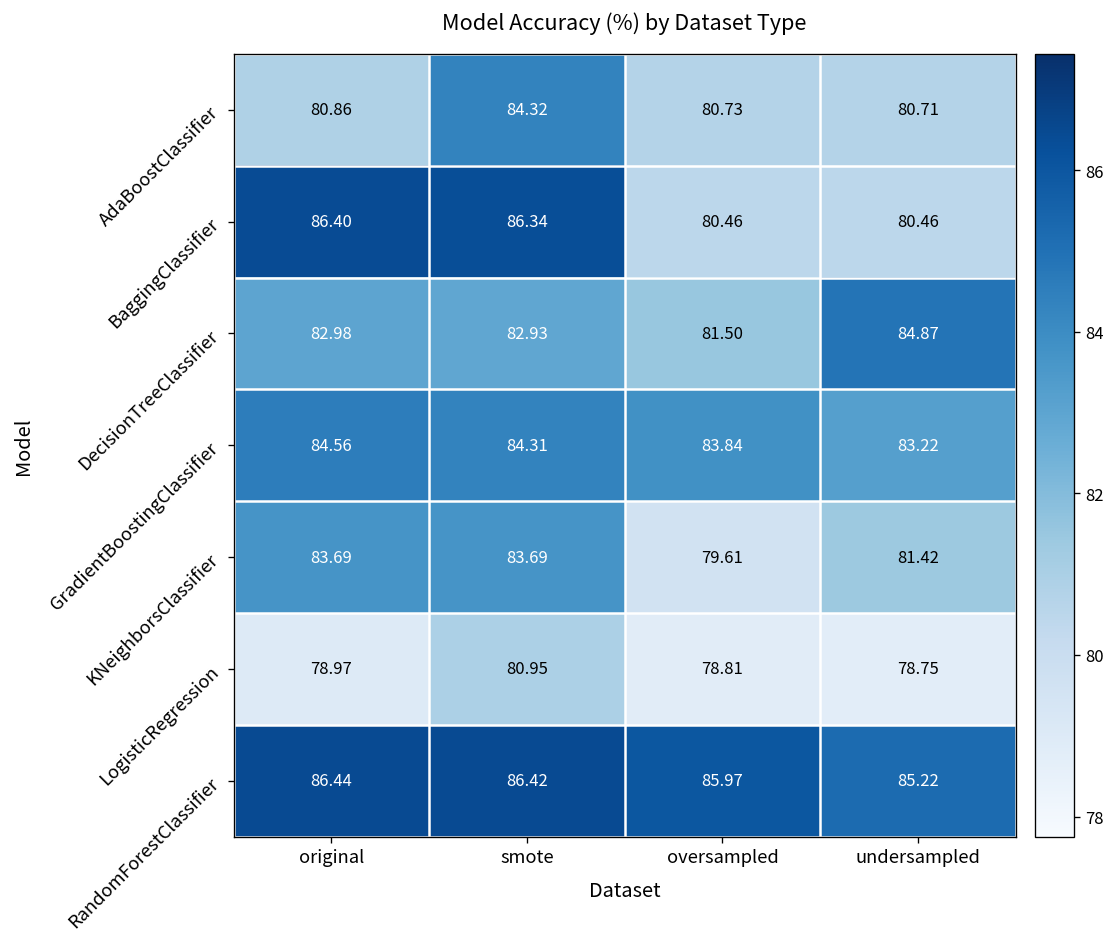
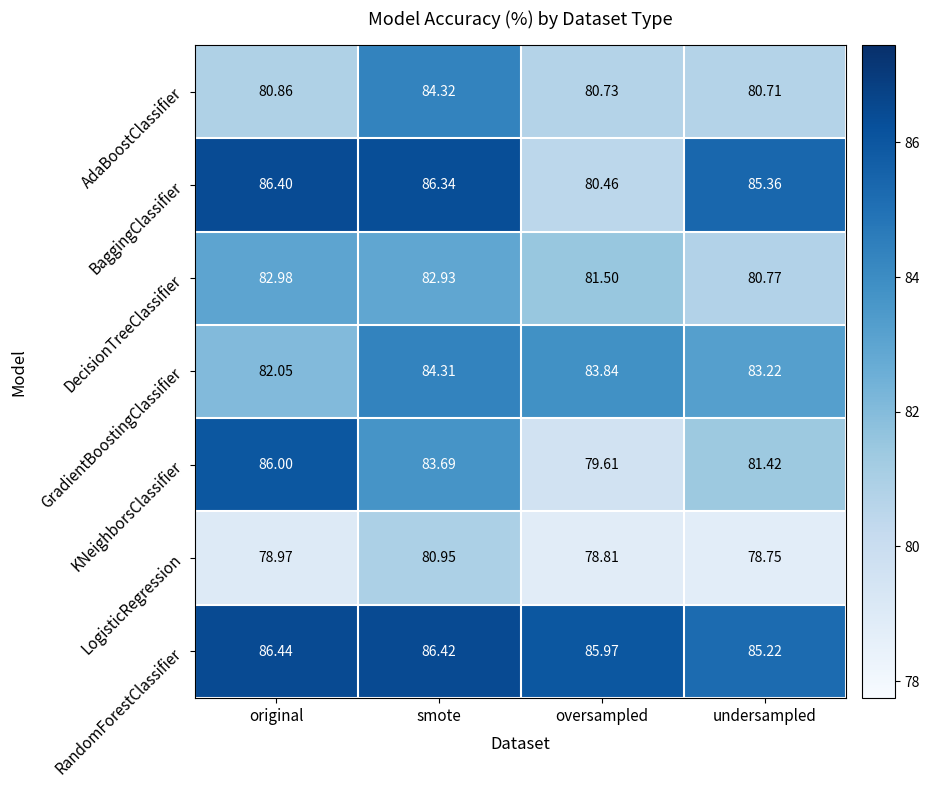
BaggingClassifier, undersampled: 80.46 -> 85.36
DecisionTreeClassifier, undersampled: 84.87 -> 80.77
GradientBoostingClassifier, original: 84.56 -> 82.05
KNeighborsClassifier, original: 83.69 -> 86.00
